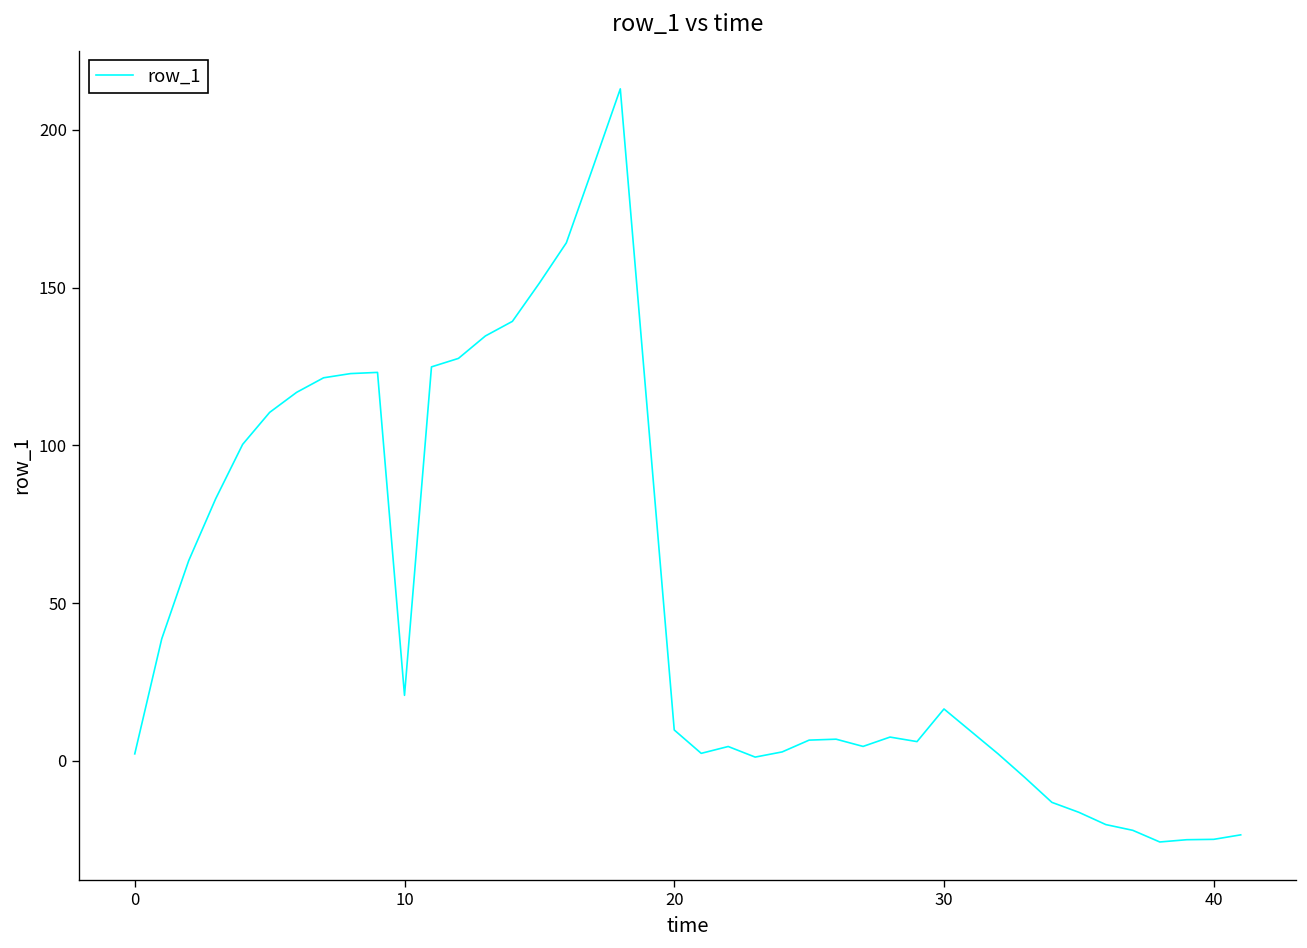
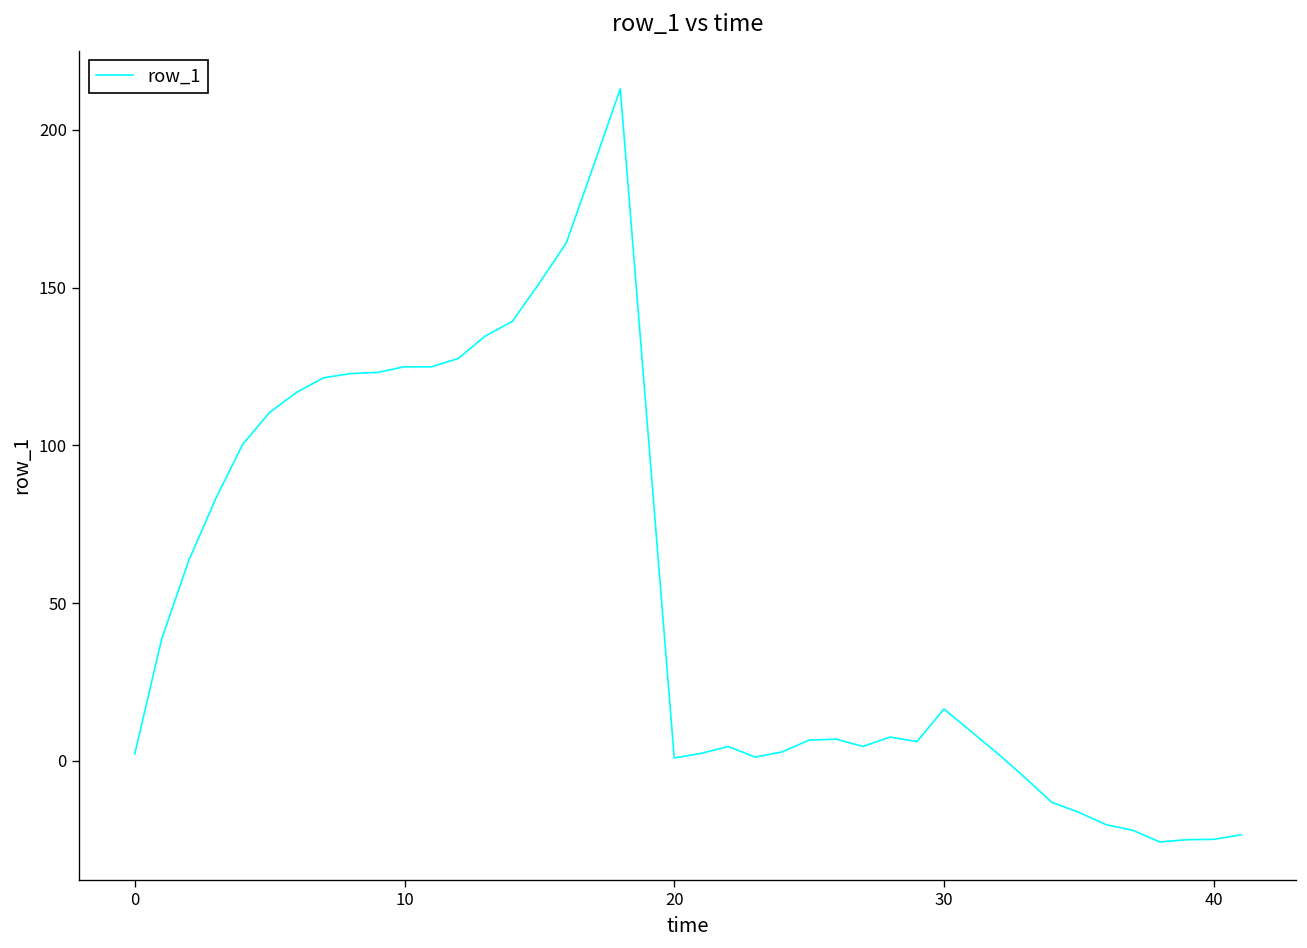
10: 21 -> 125
20: 10 -> 1
